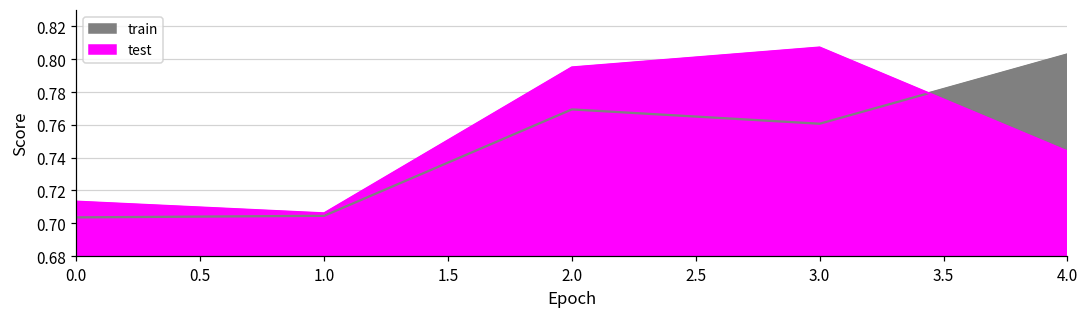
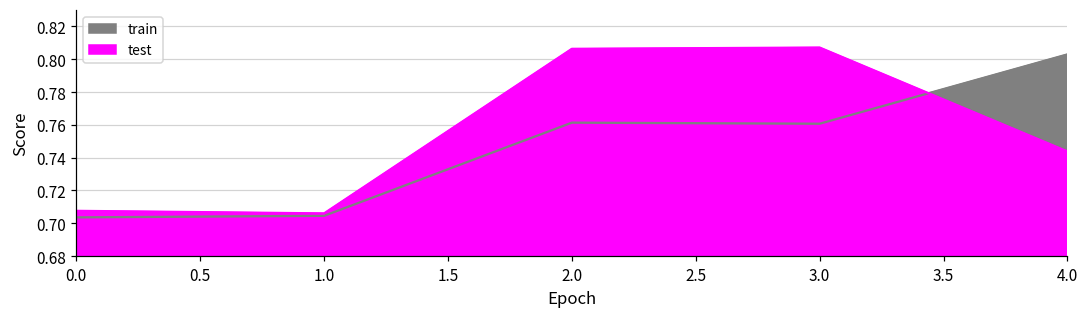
test, 0.0: 0.713 -> 0.708
train, 2.0: 0.769 -> 0.761
test, 2.0: 0.795 -> 0.806
